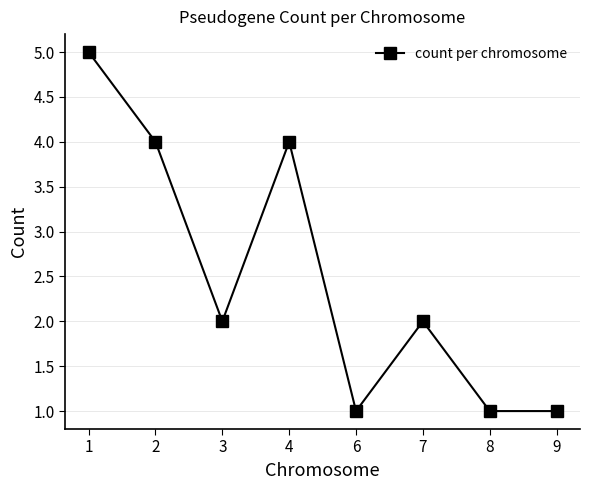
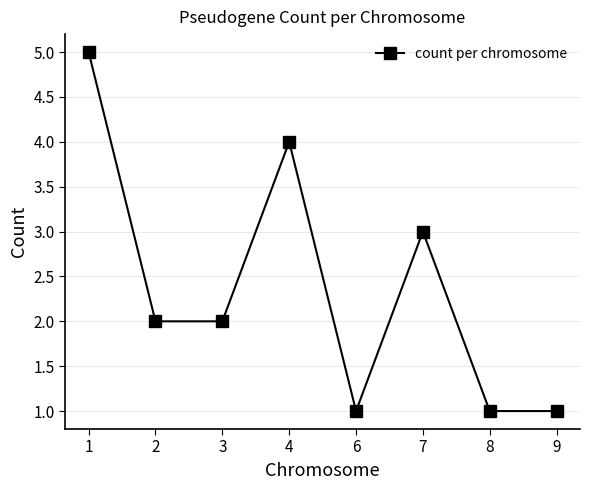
2: 4 -> 2
7: 2 -> 3
